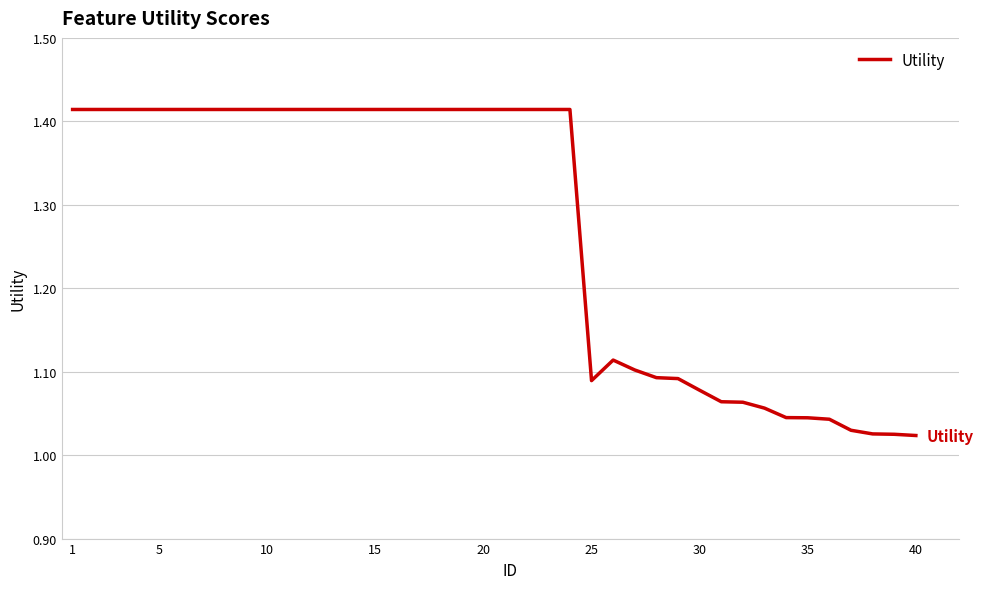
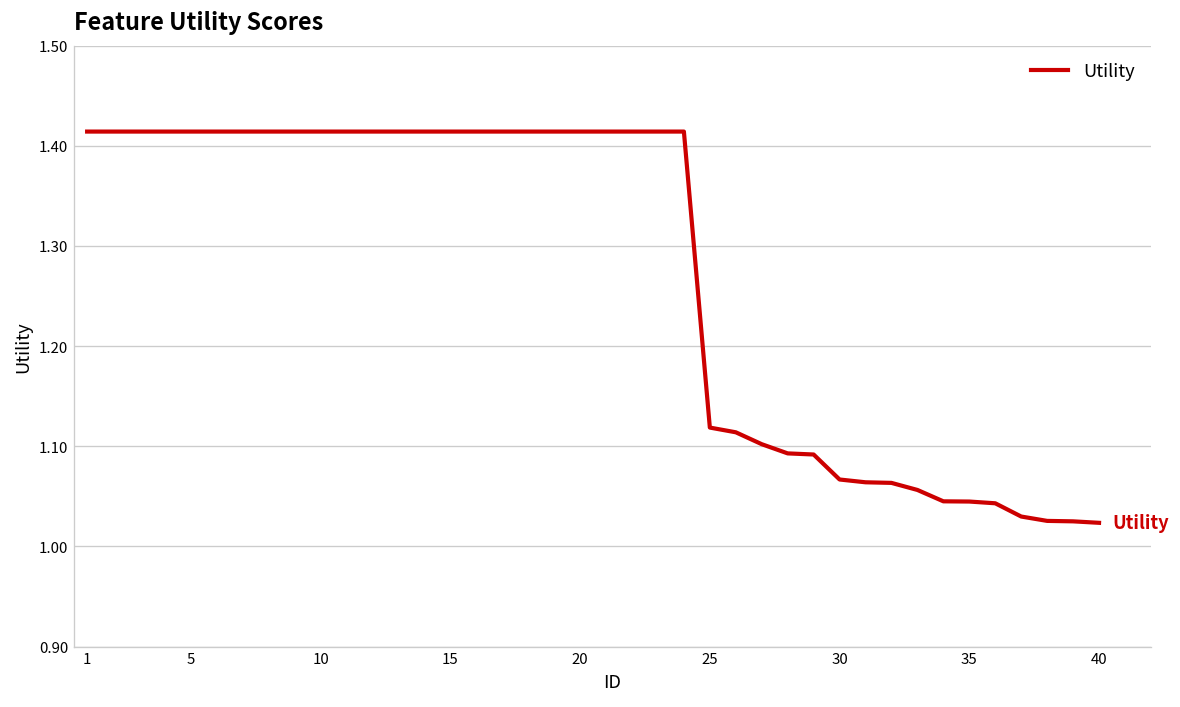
25: 1.09 -> 1.12
30: 1.08 -> 1.07
